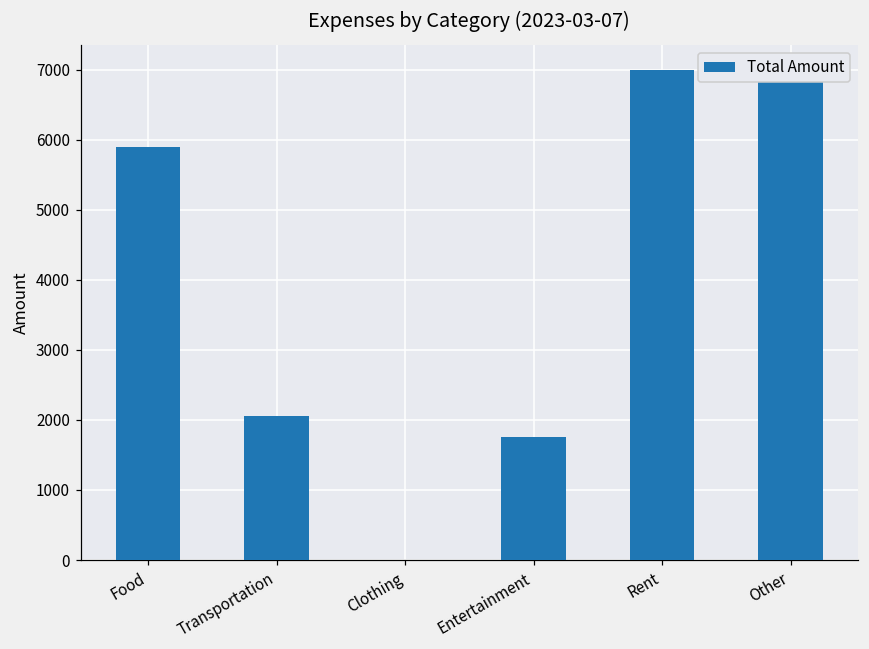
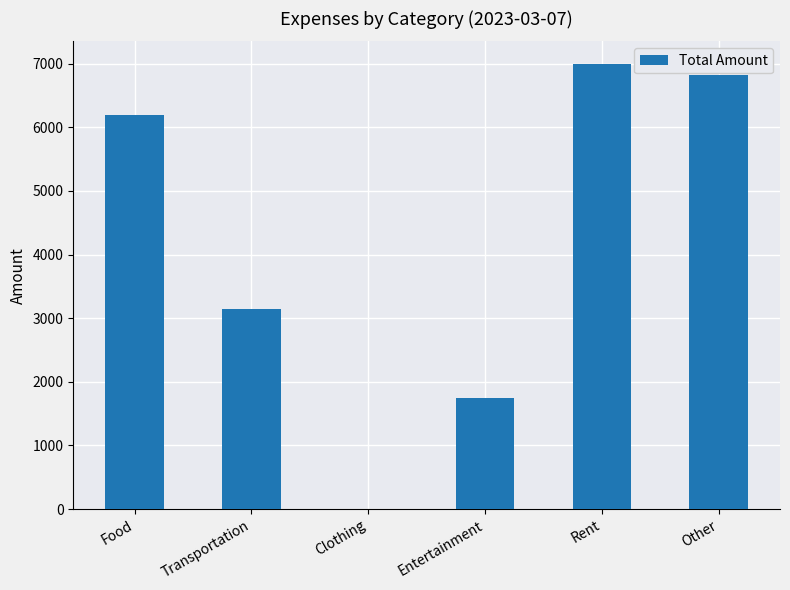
Food: 5900 -> 6200
Transportation: 2100 -> 3100
